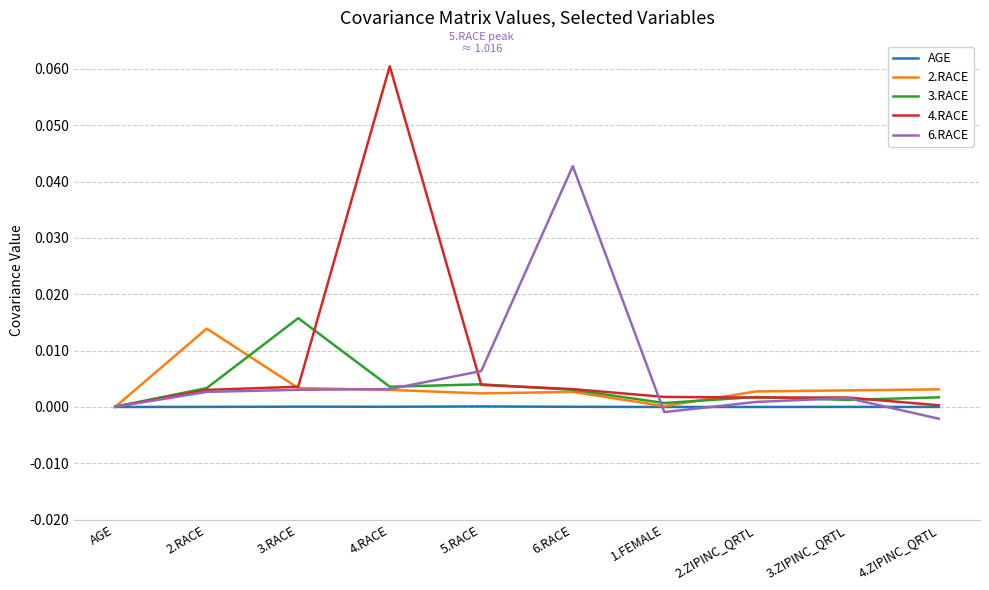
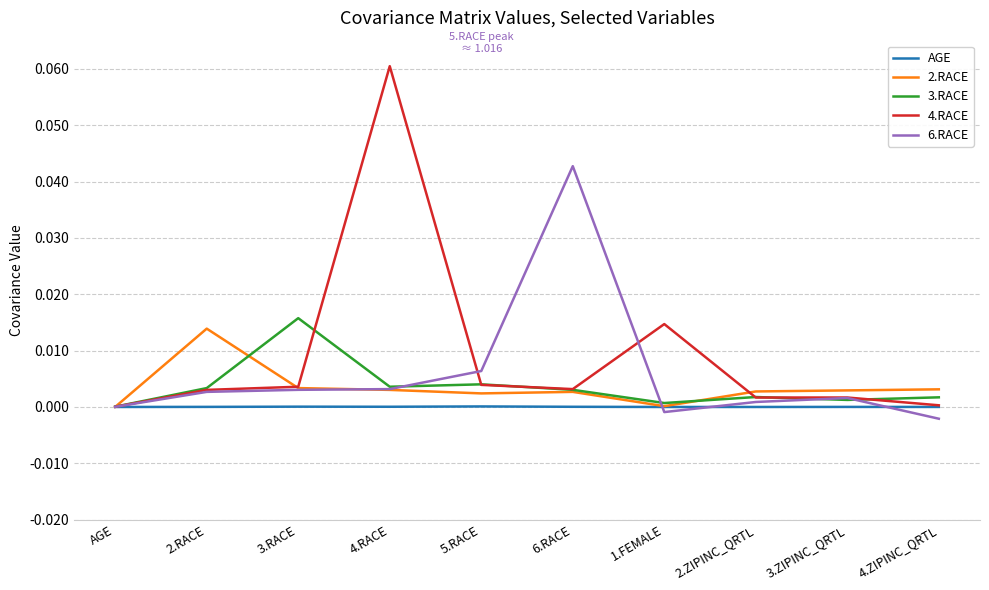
4.RACE, 1.FEMALE: 0.002 -> 0.015
